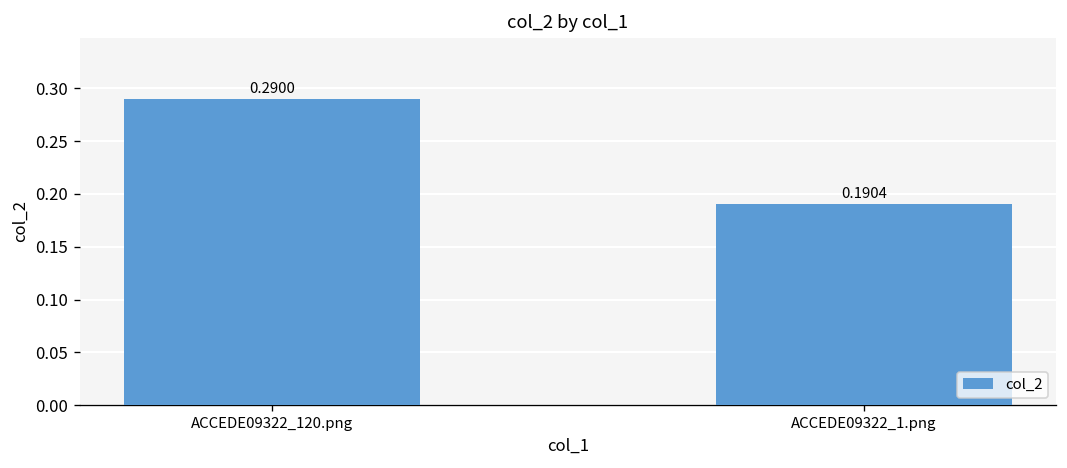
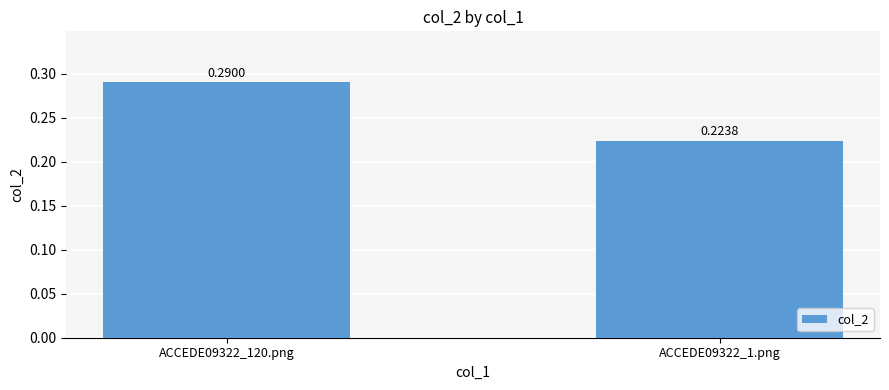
ACCEDE09322_1.png: 0.1904 -> 0.2238
